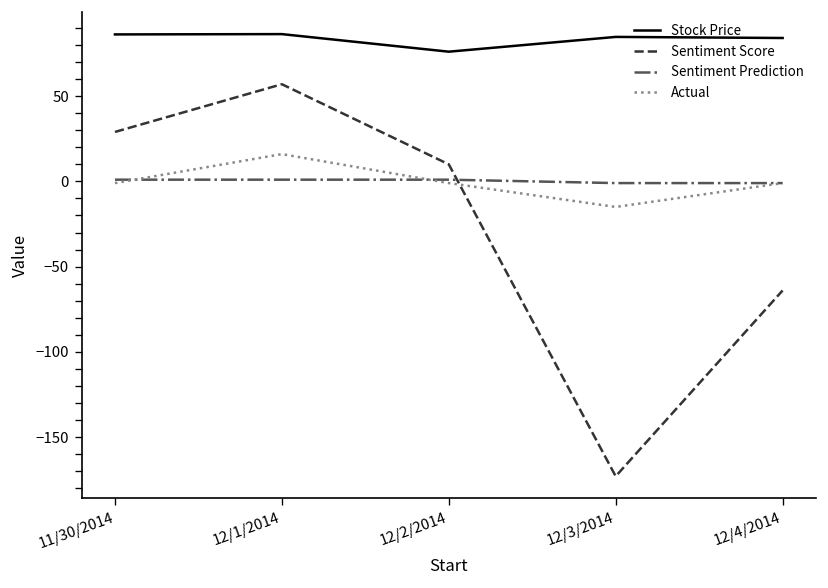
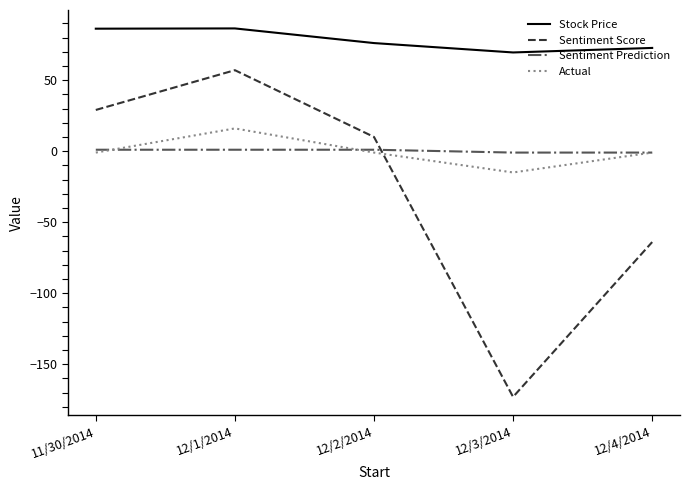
Stock Price, 12/3/2014: 85 -> 69
Stock Price, 12/4/2014: 84 -> 73
